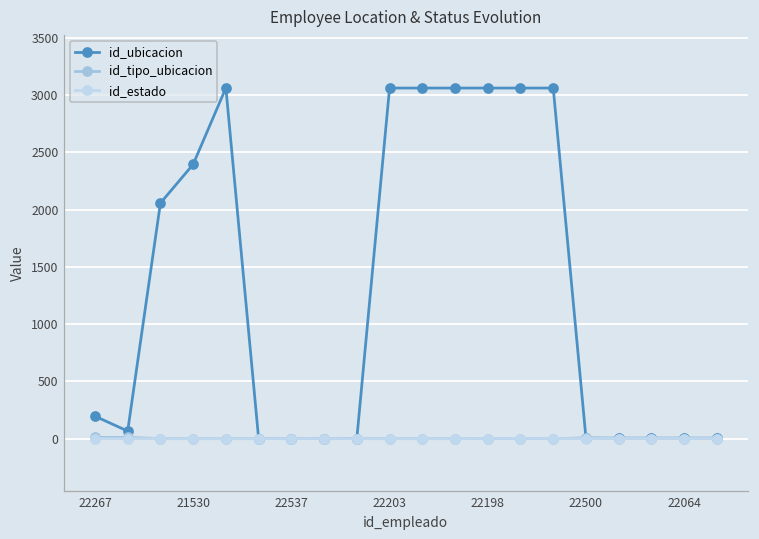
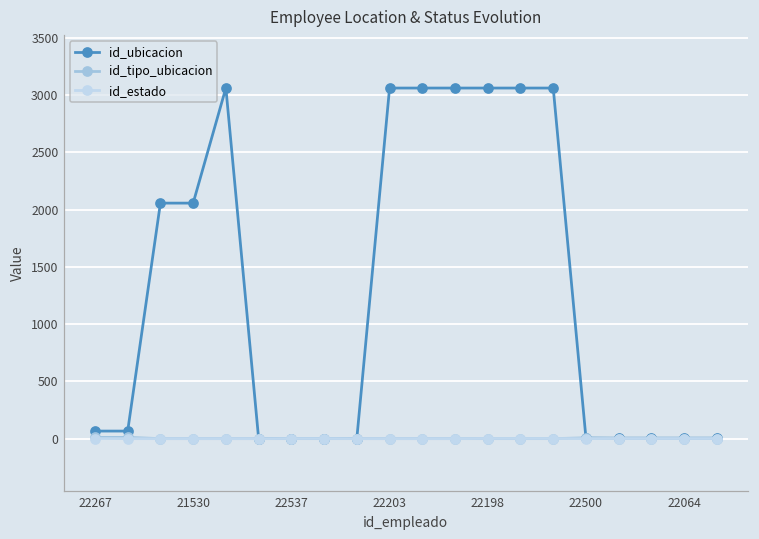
id_ubicacion, 22267: 200 -> 70
id_ubicacion, 21530: 2390 -> 2060
